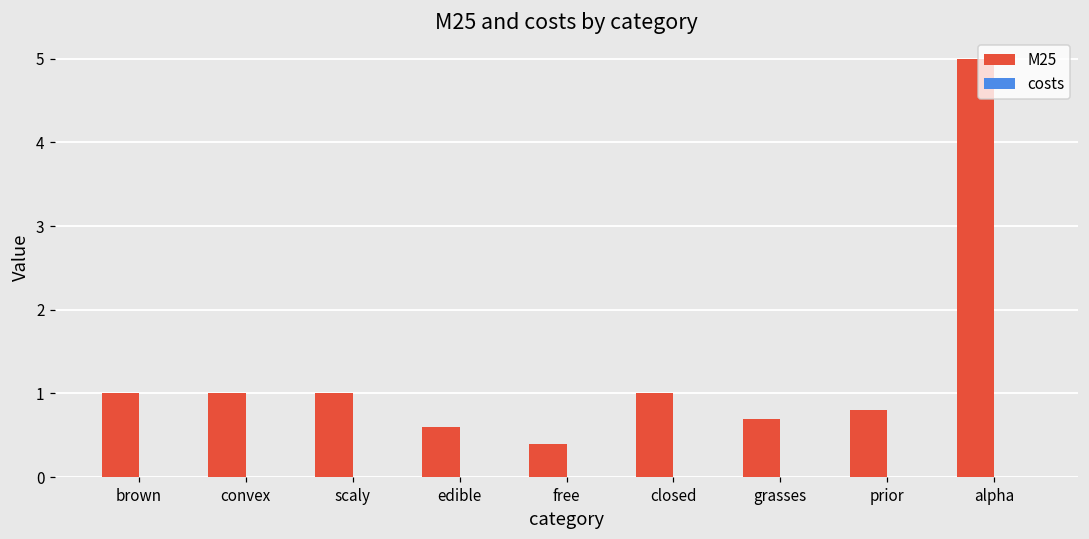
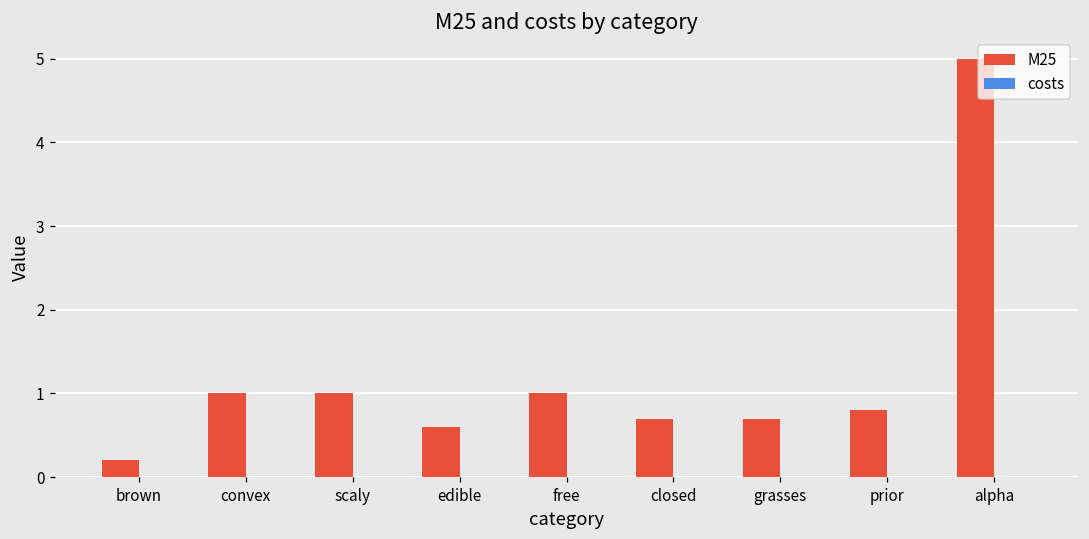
M25, brown: 1.0 -> 0.2
M25, free: 0.4 -> 1.0
M25, closed: 1.0 -> 0.7
